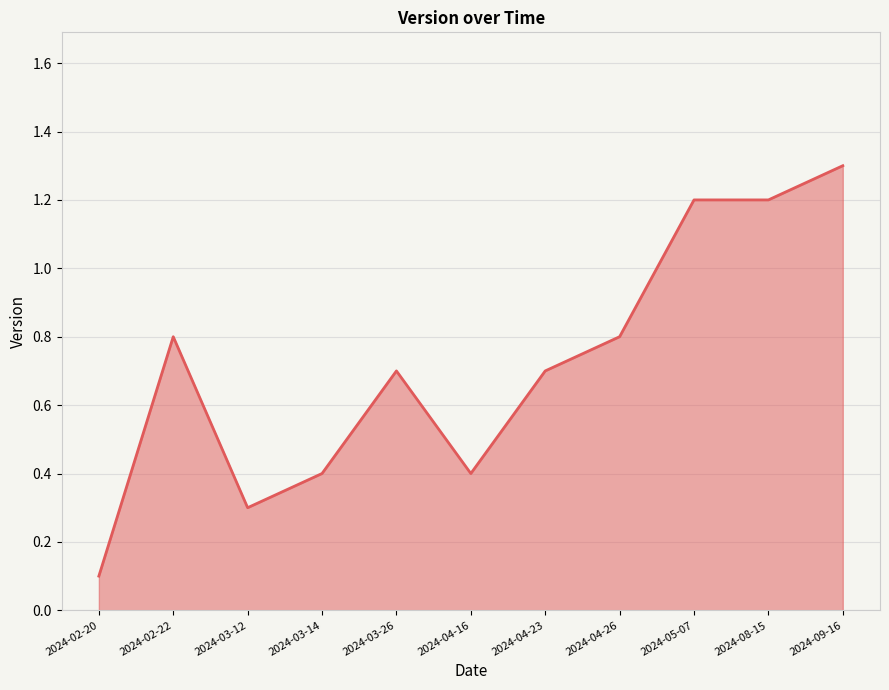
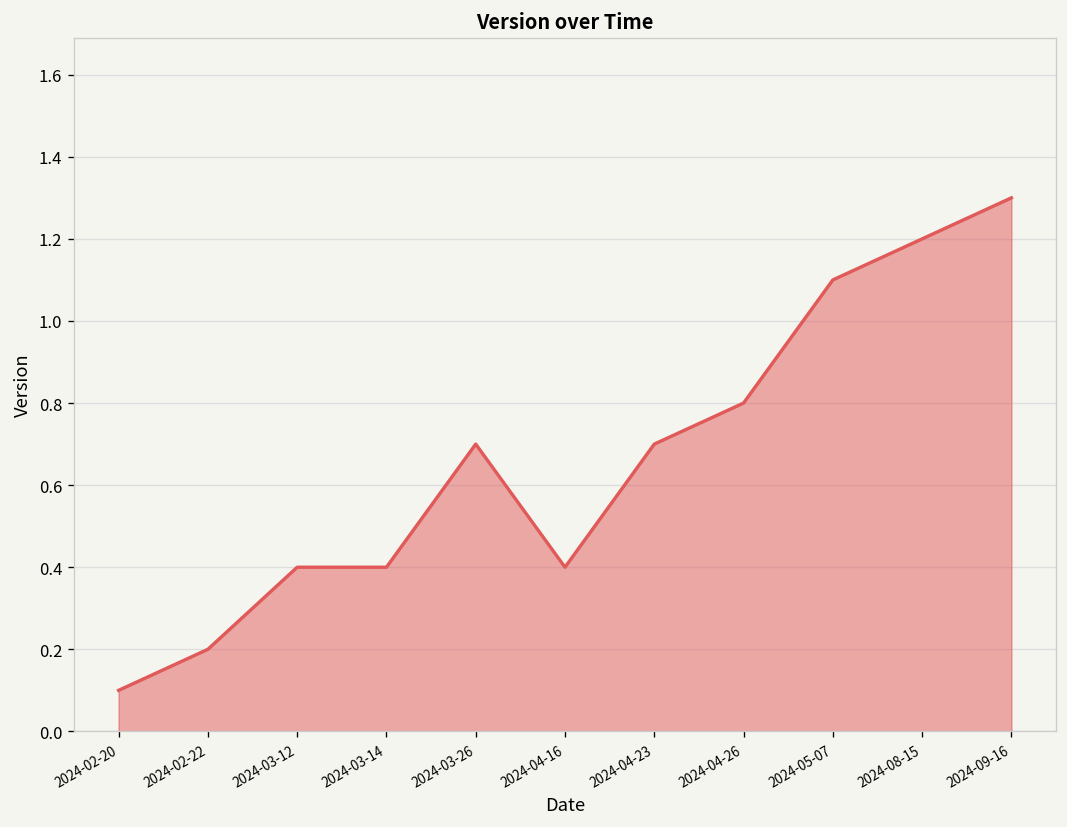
2024-02-22: 0.8 -> 0.2
2024-03-12: 0.3 -> 0.4
2024-05-07: 1.2 -> 1.1
